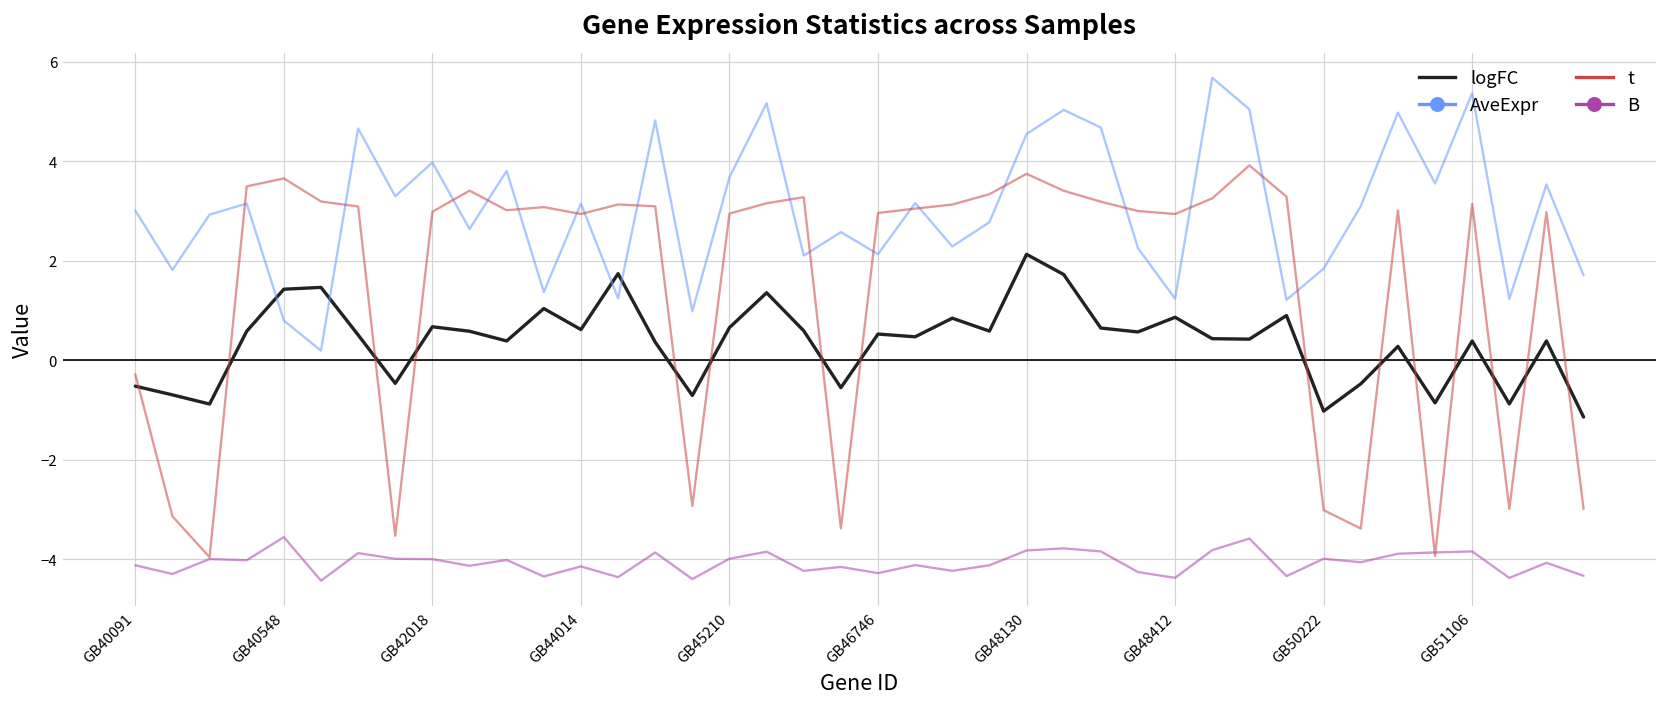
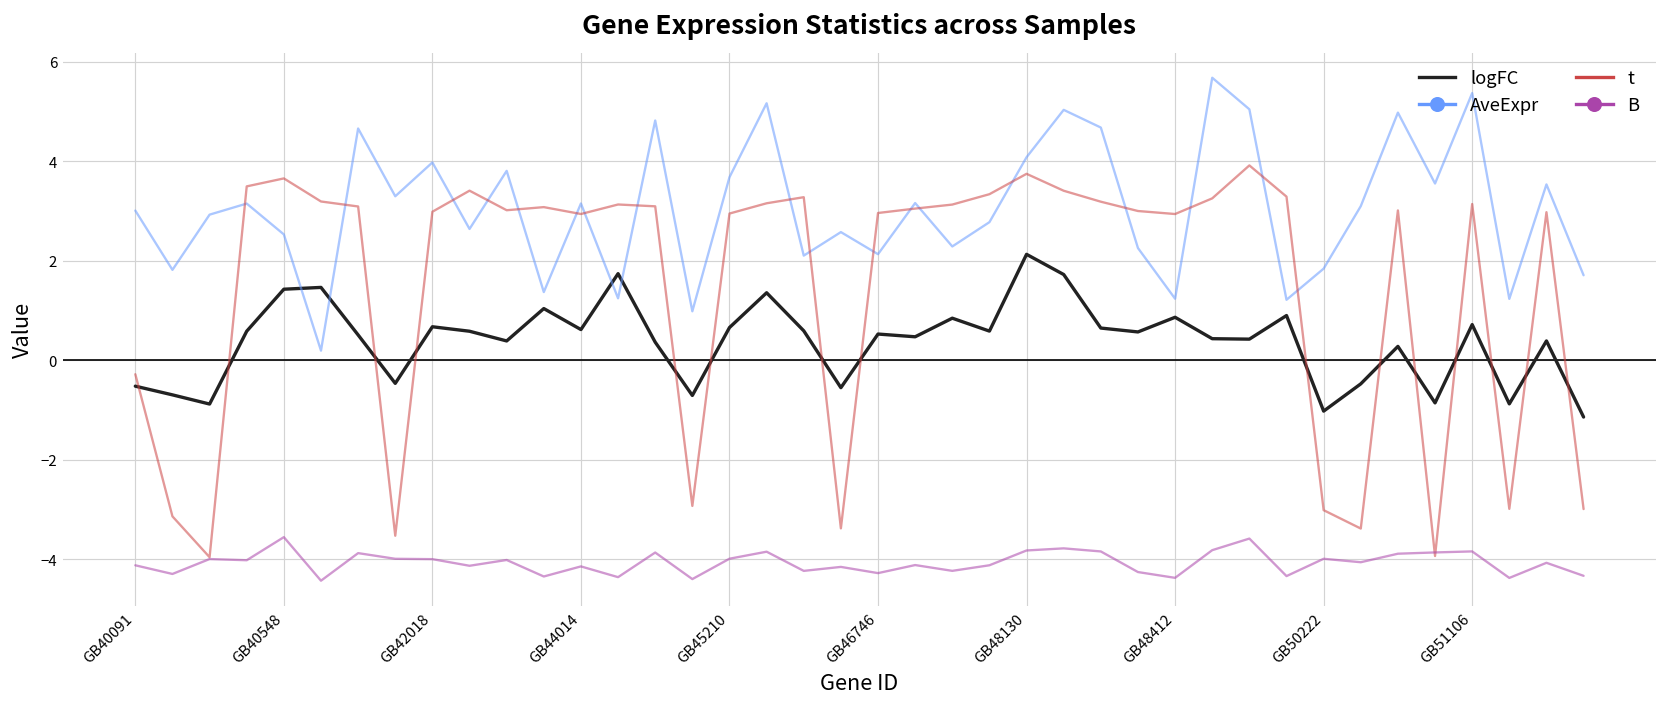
AveExpr, GB40548: 0.8 -> 2.5
AveExpr, GB48130: 4.5 -> 4.1
logFC, GB51106: 0.4 -> 0.7
